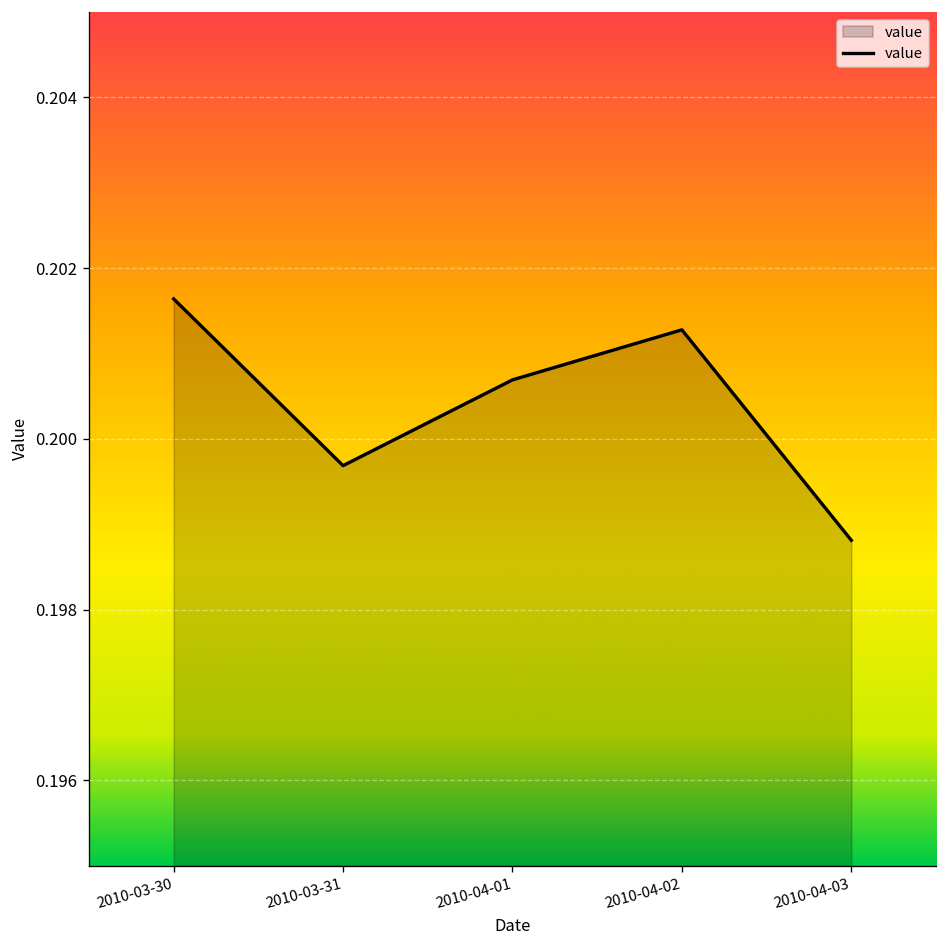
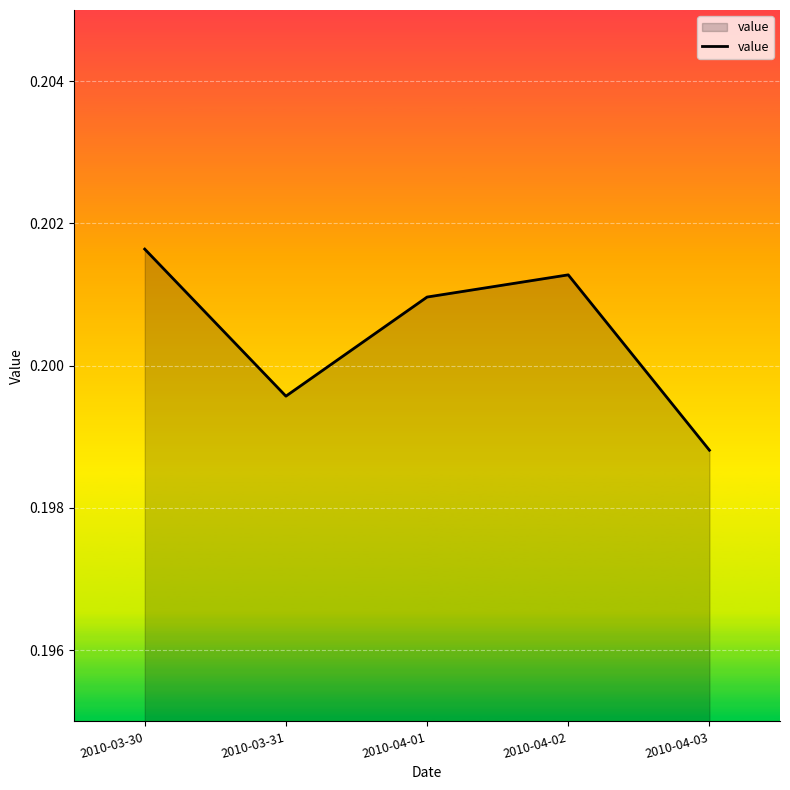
2010-03-31: 0.1997 -> 0.1996
2010-04-01: 0.2007 -> 0.2010
